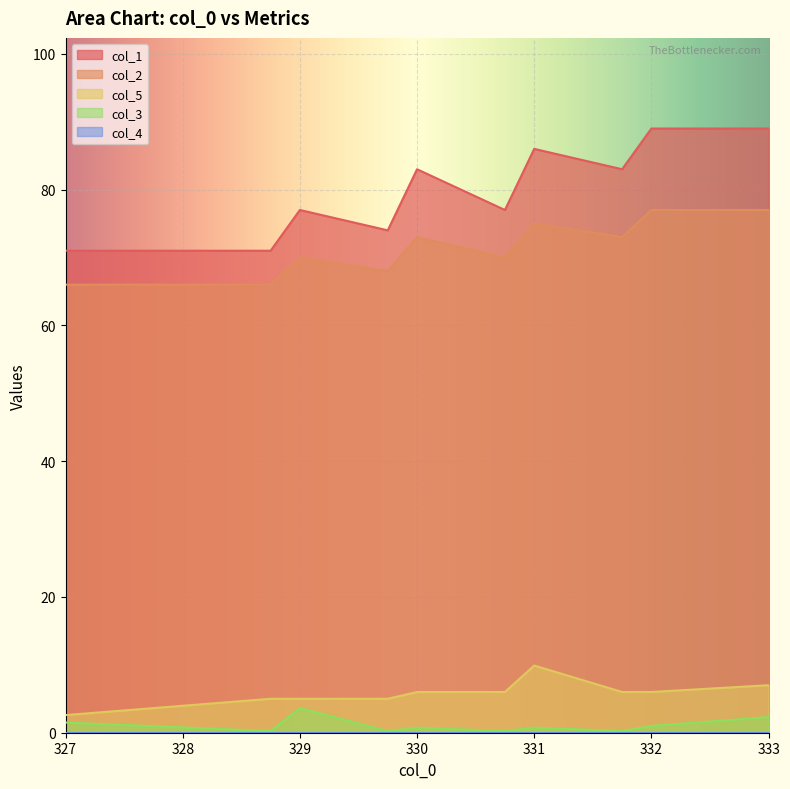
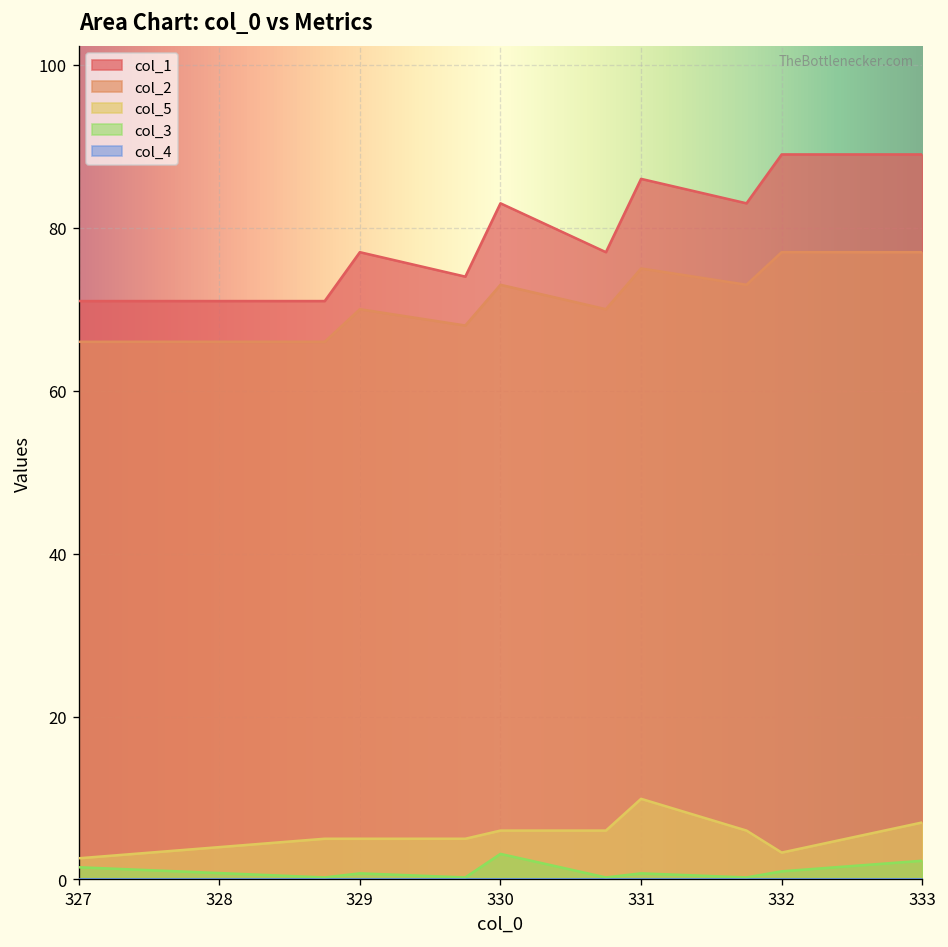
col_3, 329: 4 -> 1
col_3, 330: 1 -> 3
col_5, 332: 6 -> 3
